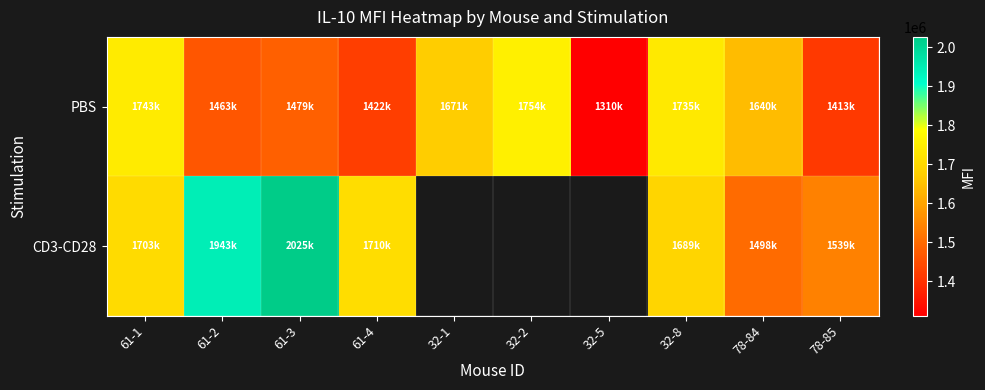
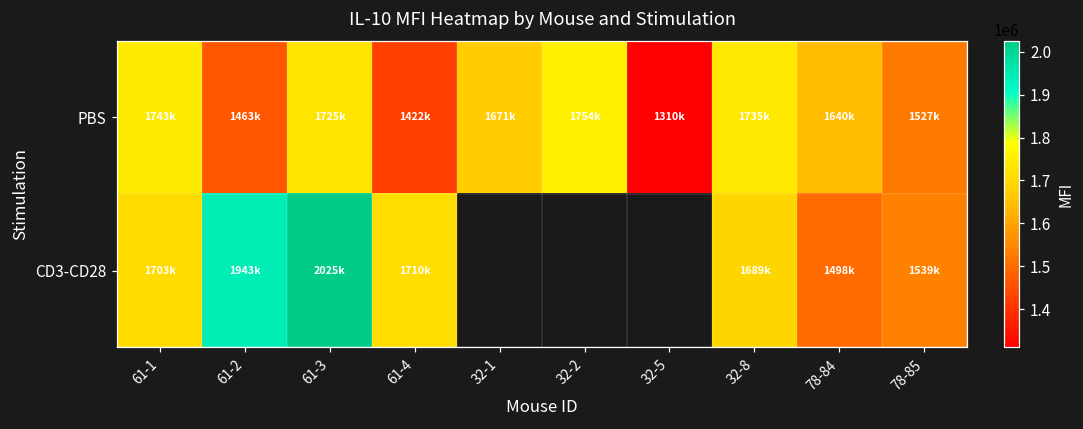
PBS, 61-3: 1479k -> 1725k
PBS, 78-85: 1413k -> 1527k
